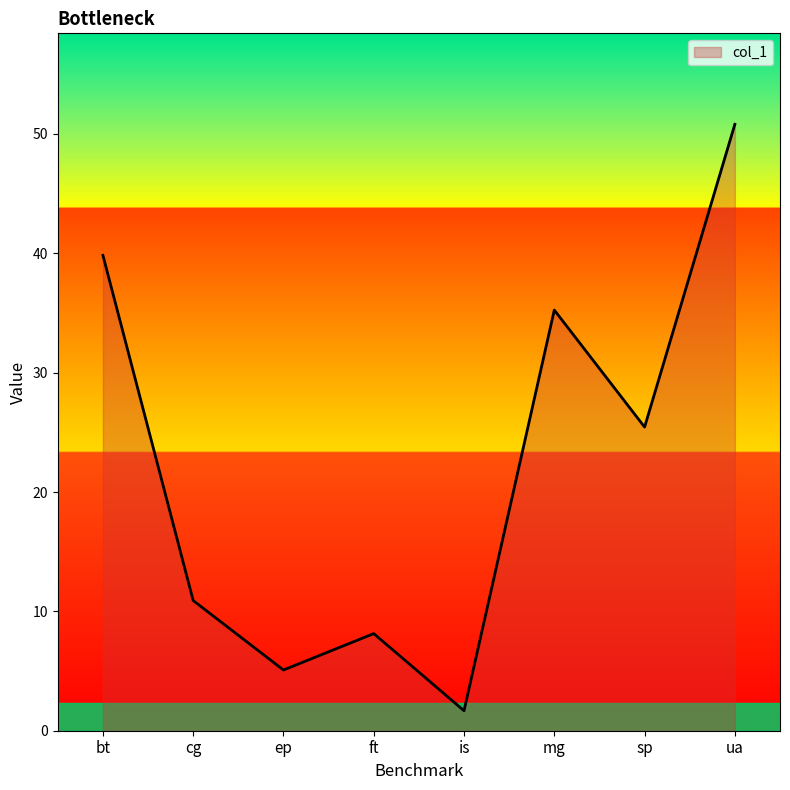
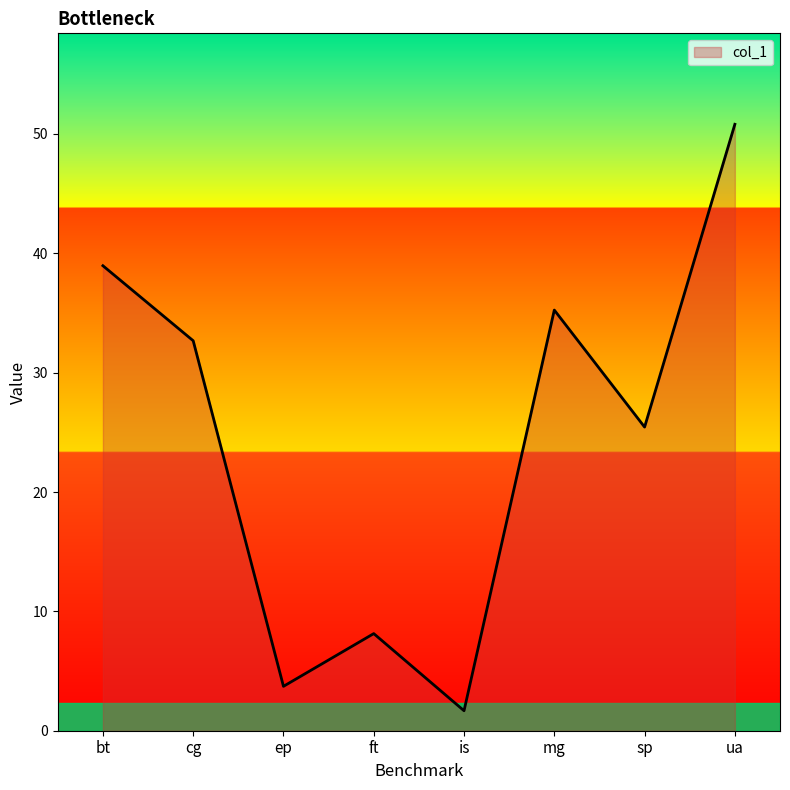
bt: 39.8 -> 39.0
cg: 10.9 -> 32.7
ep: 5.1 -> 3.7
